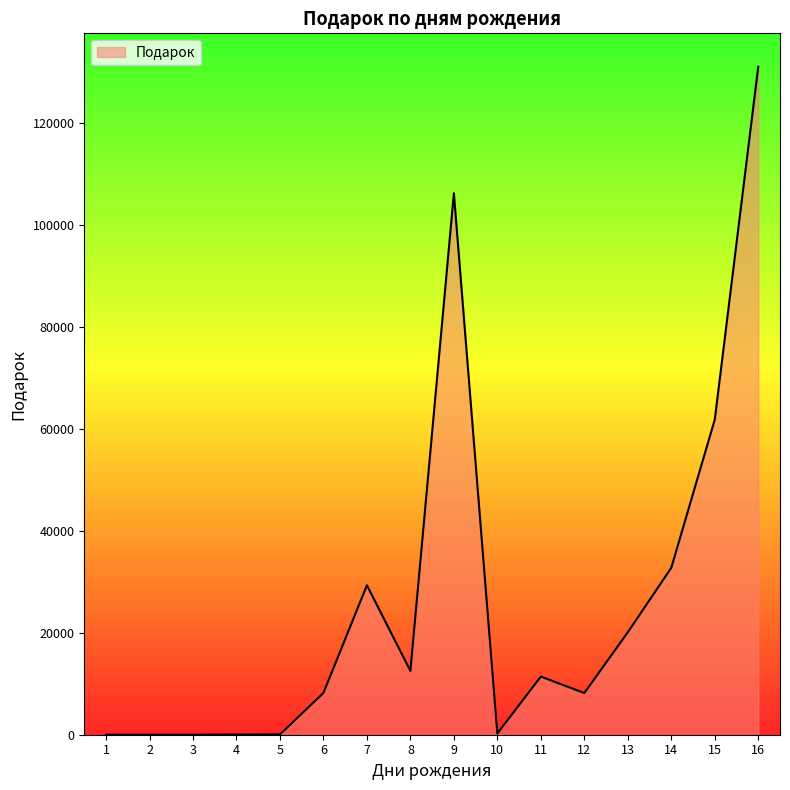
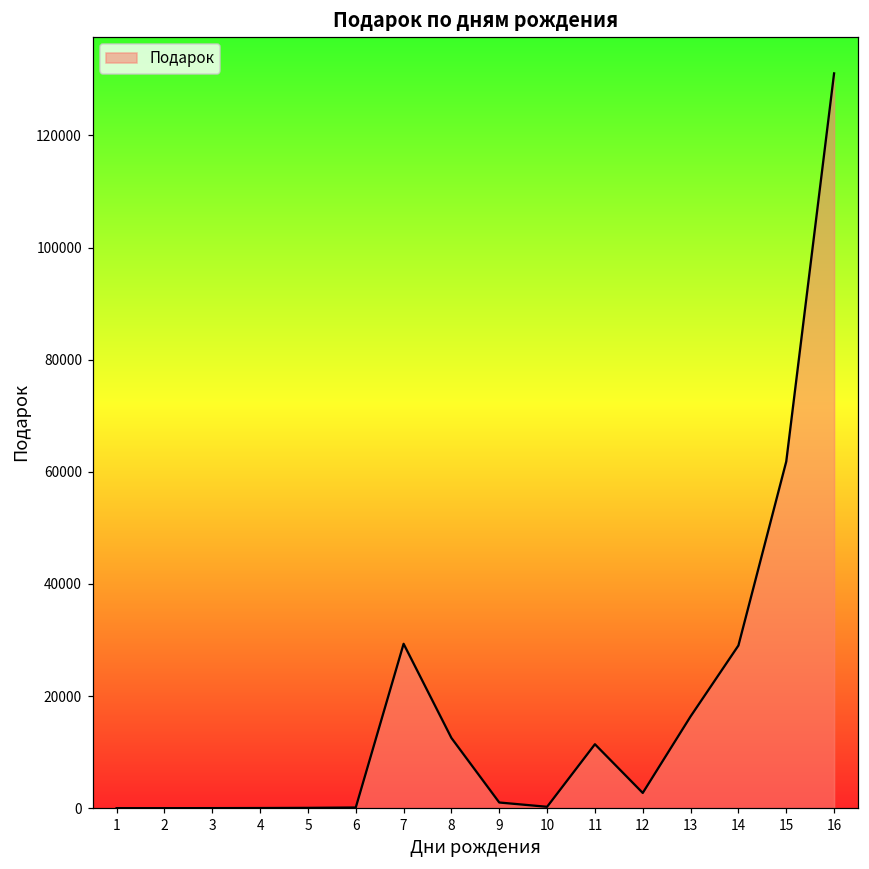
6: 8000 -> 0
9: 106000 -> 1000
12: 8000 -> 3000
13: 20000 -> 16000
14: 33000 -> 29000
